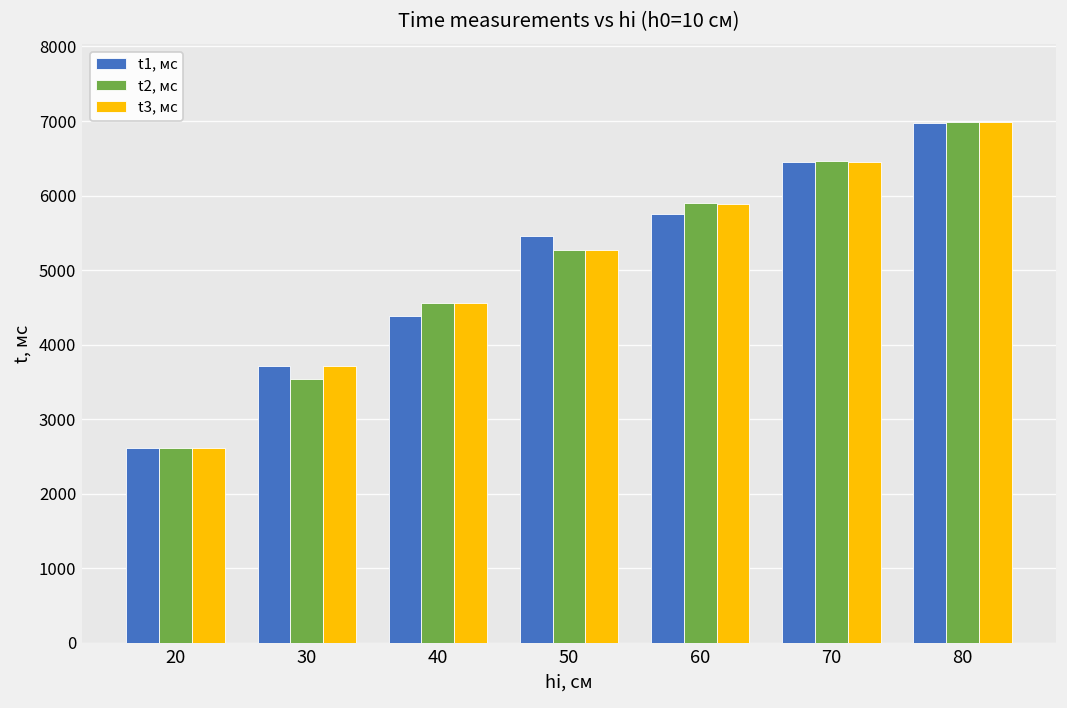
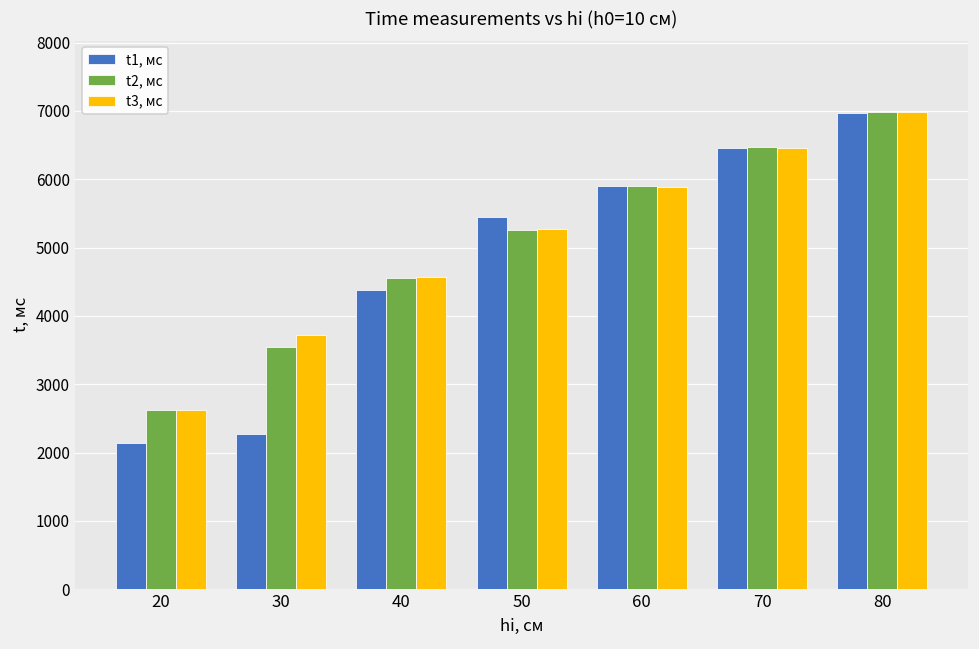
t1, мс, 20: 2600 -> 2100
t1, мс, 30: 3700 -> 2300
t1, мс, 60: 5700 -> 5900
